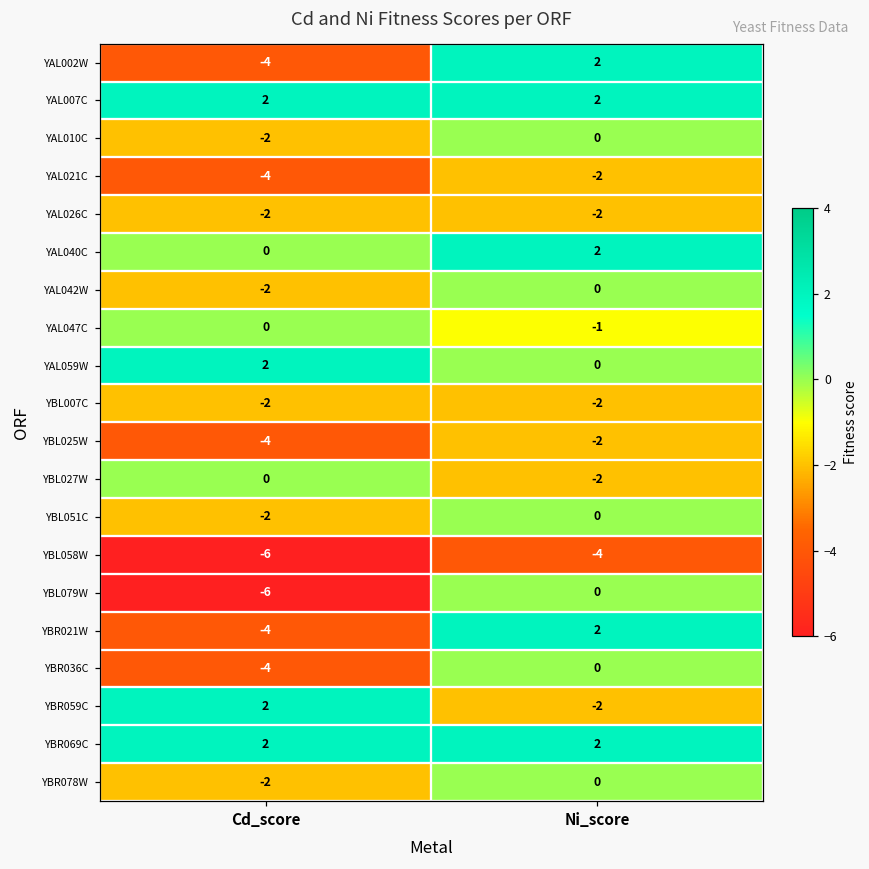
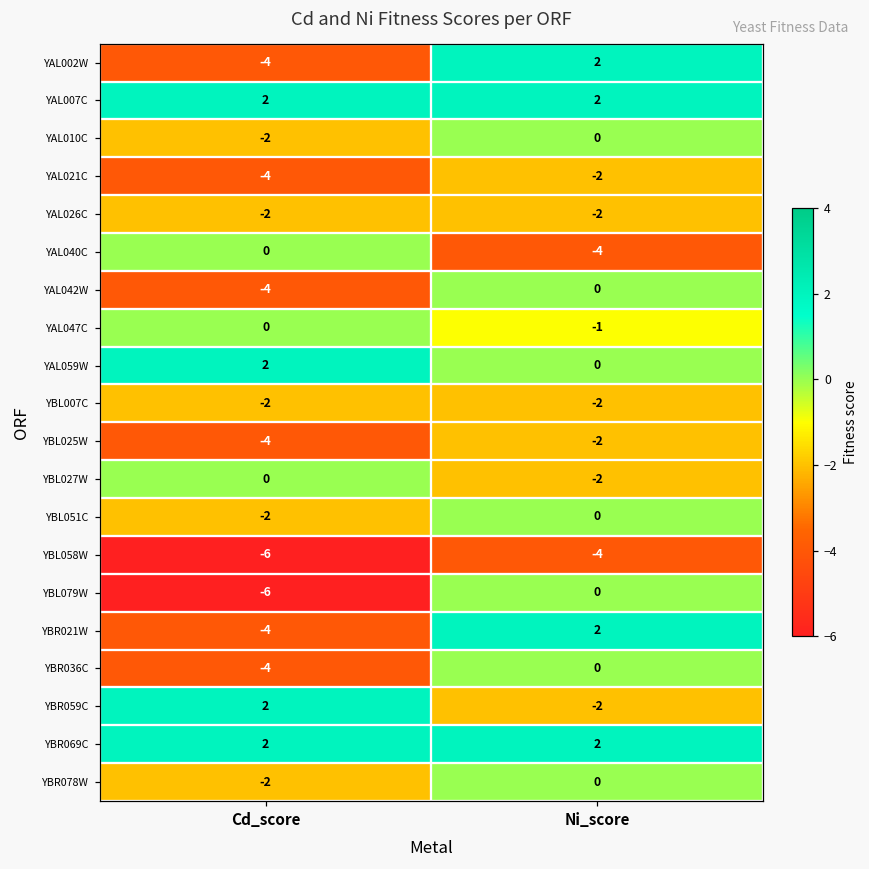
YAL040C, Ni_score: 2 -> -4
YAL042W, Cd_score: -2 -> -4
